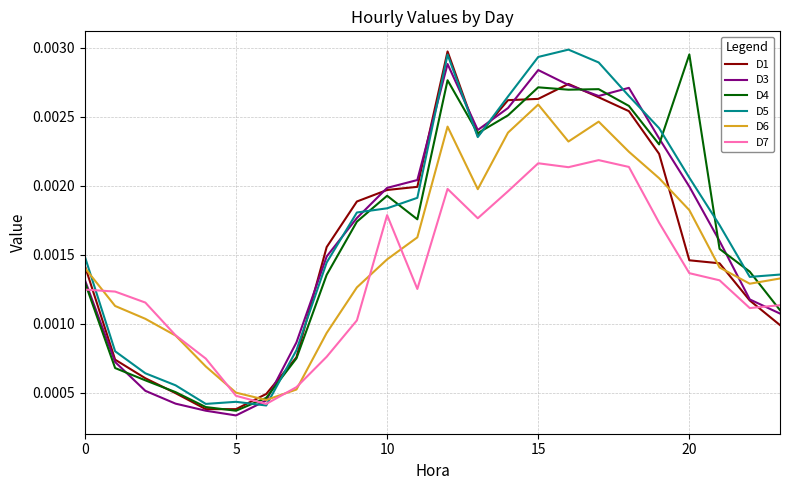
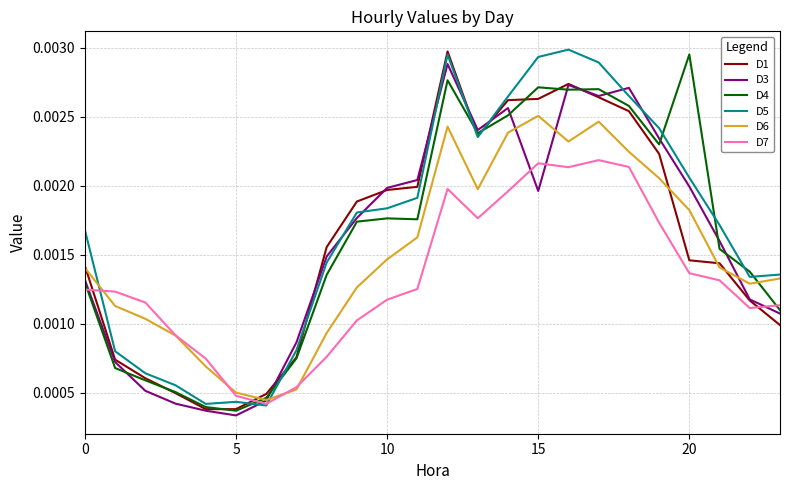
D5, 0: 0.00148 -> 0.00168
D4, 10: 0.00193 -> 0.00176
D7, 10: 0.00179 -> 0.00117
D3, 15: 0.00284 -> 0.00196
D6, 15: 0.00259 -> 0.00250
